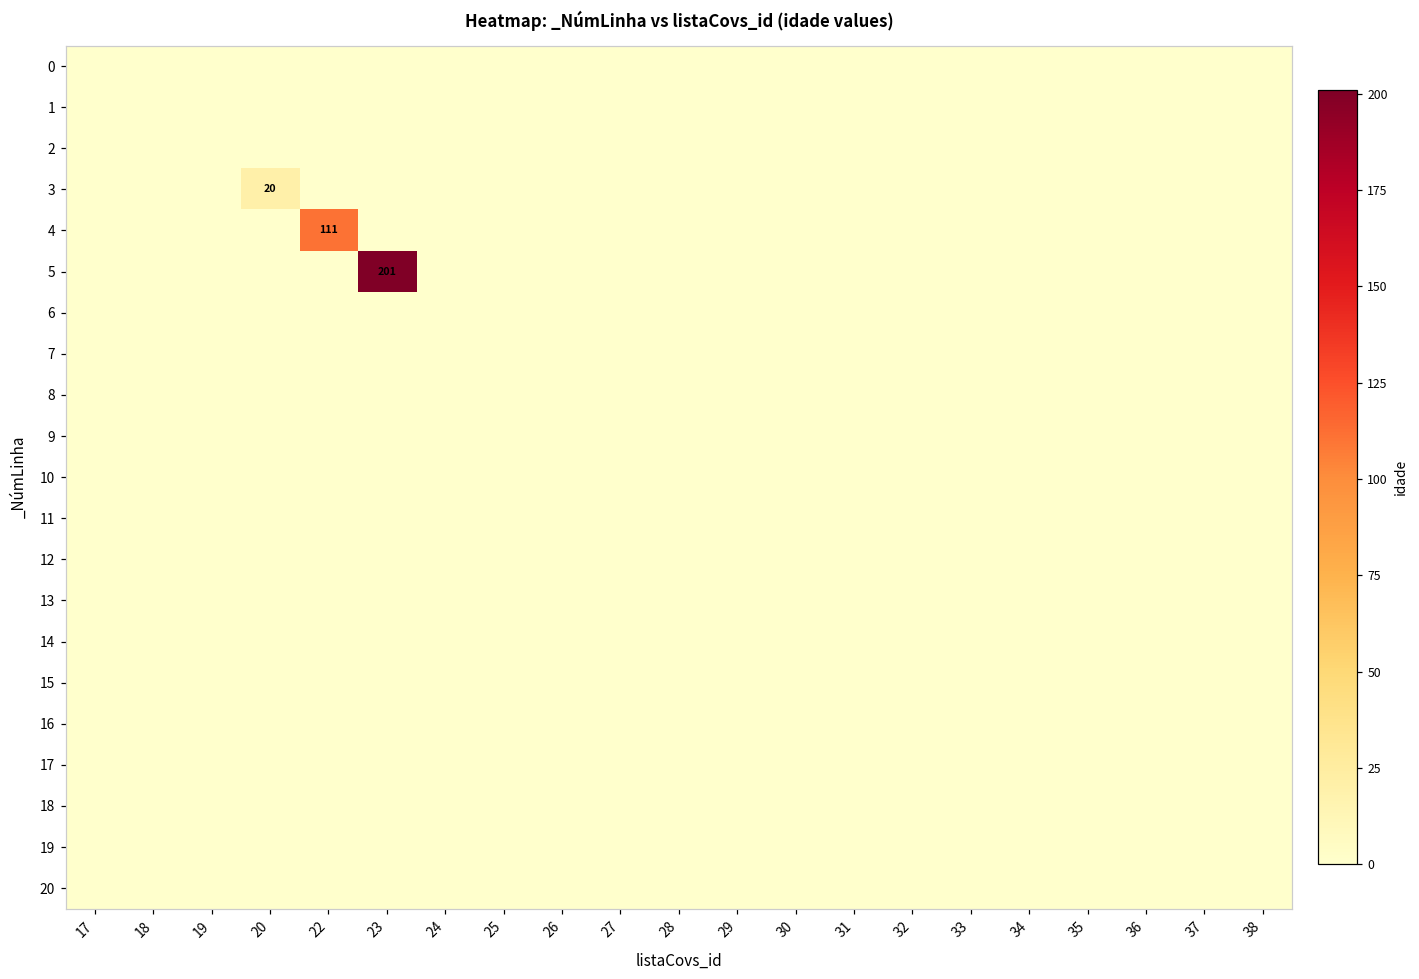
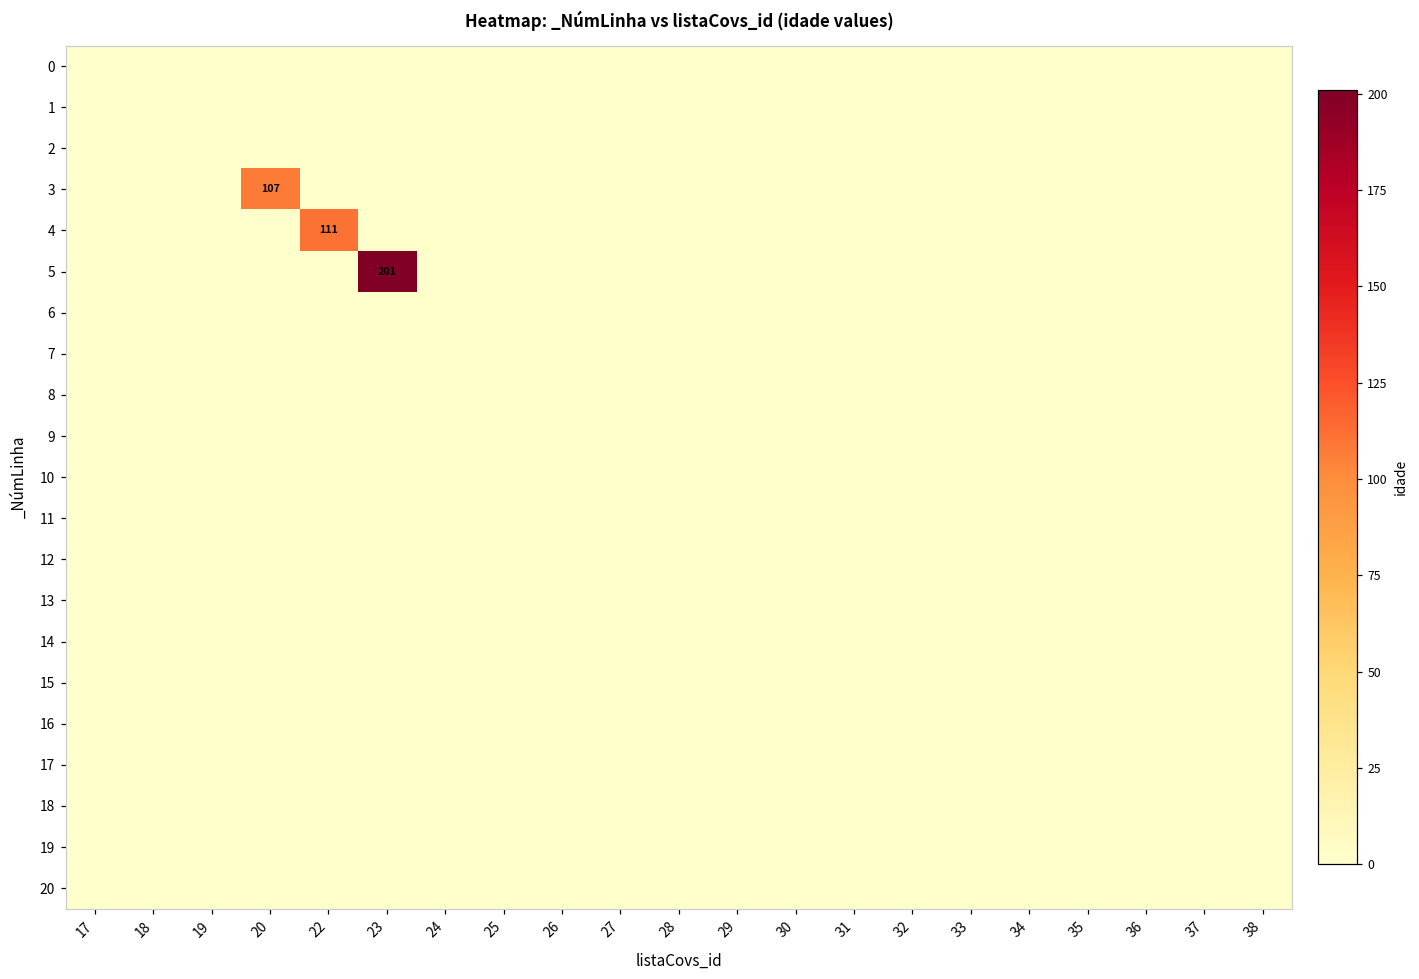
3, 20: 20 -> 107
